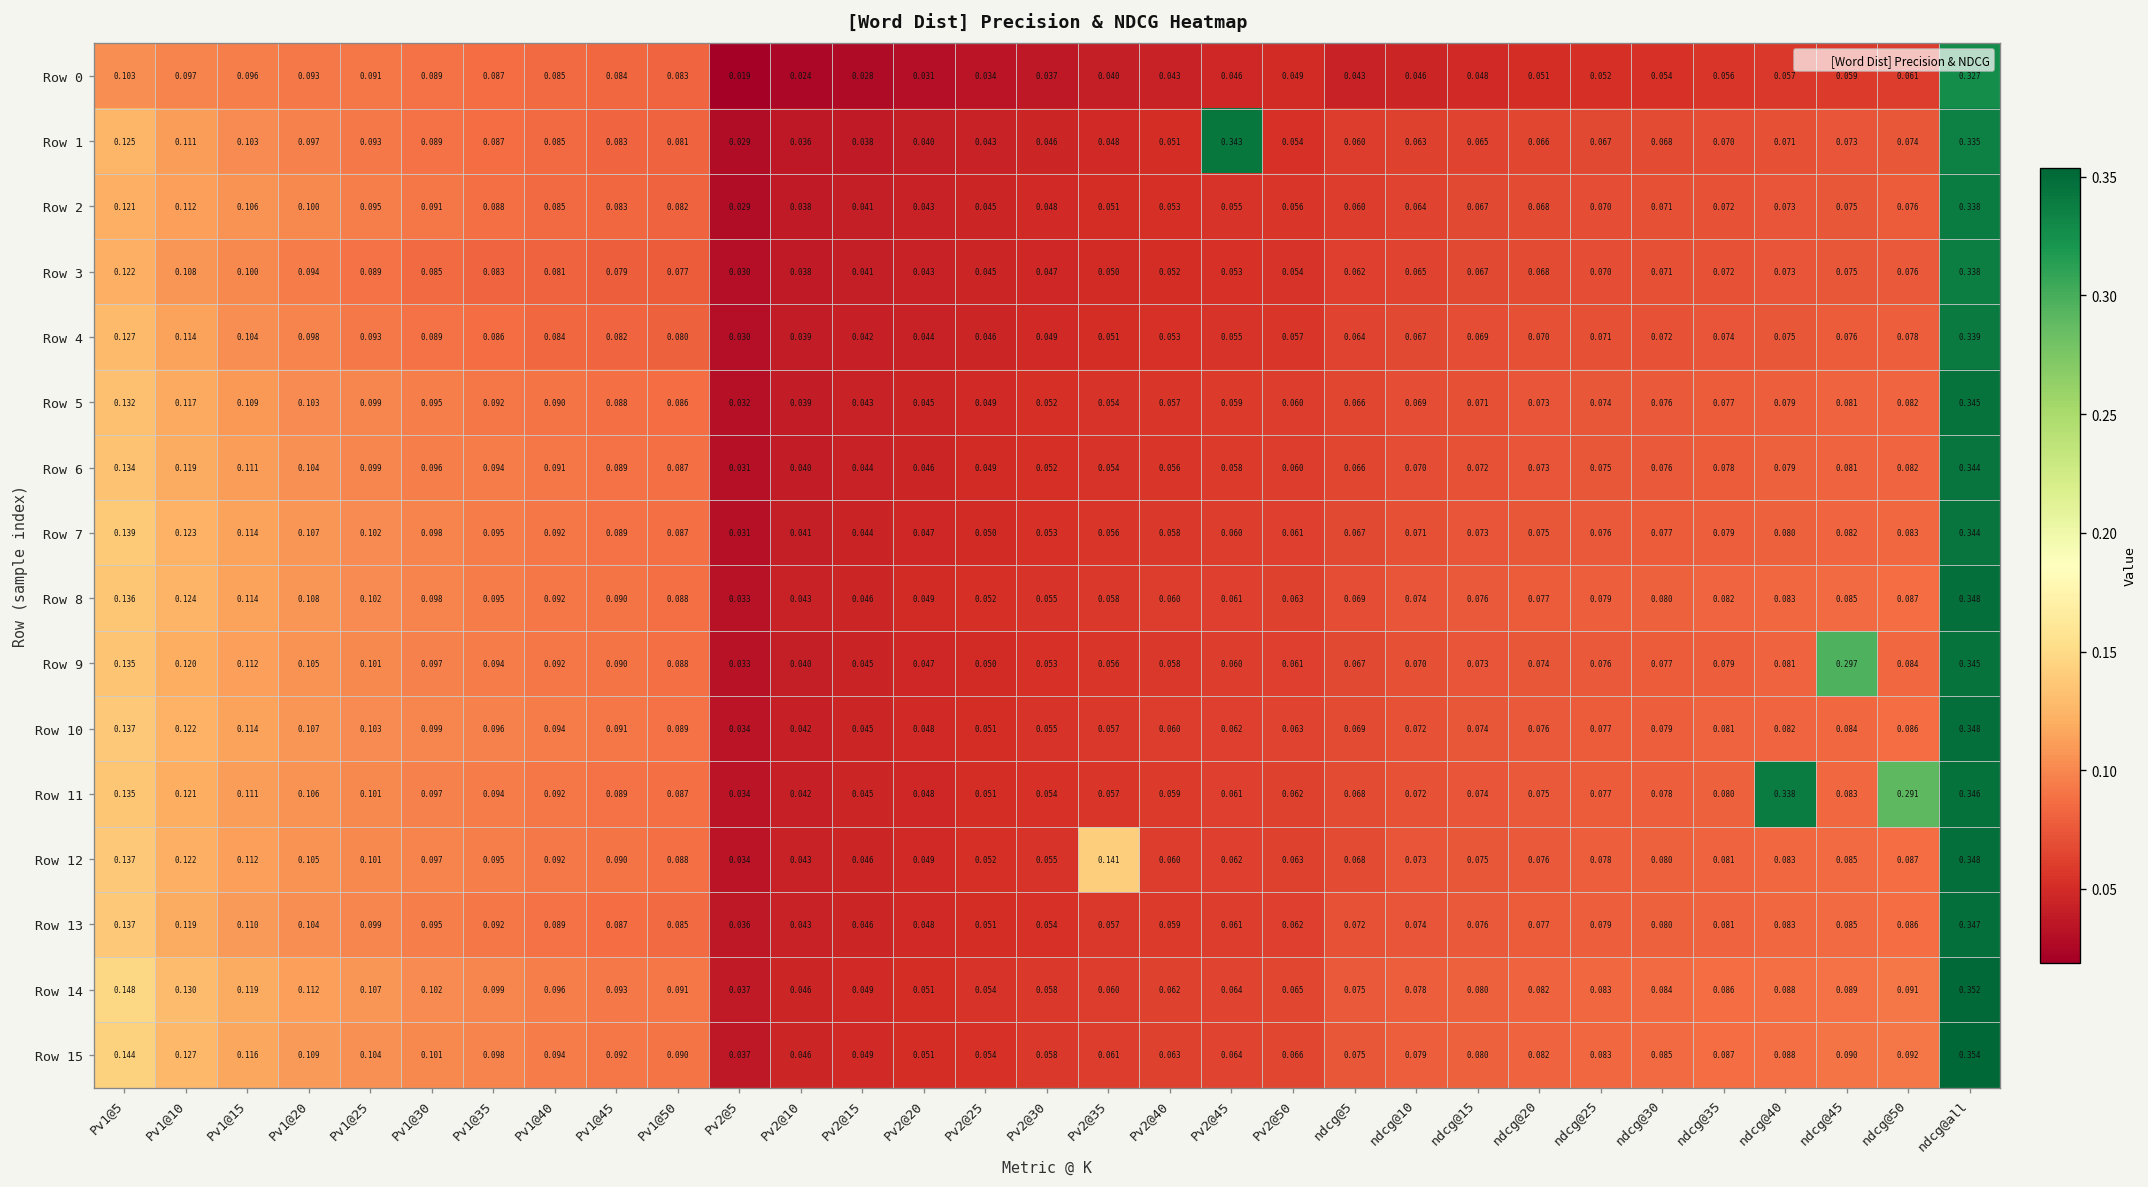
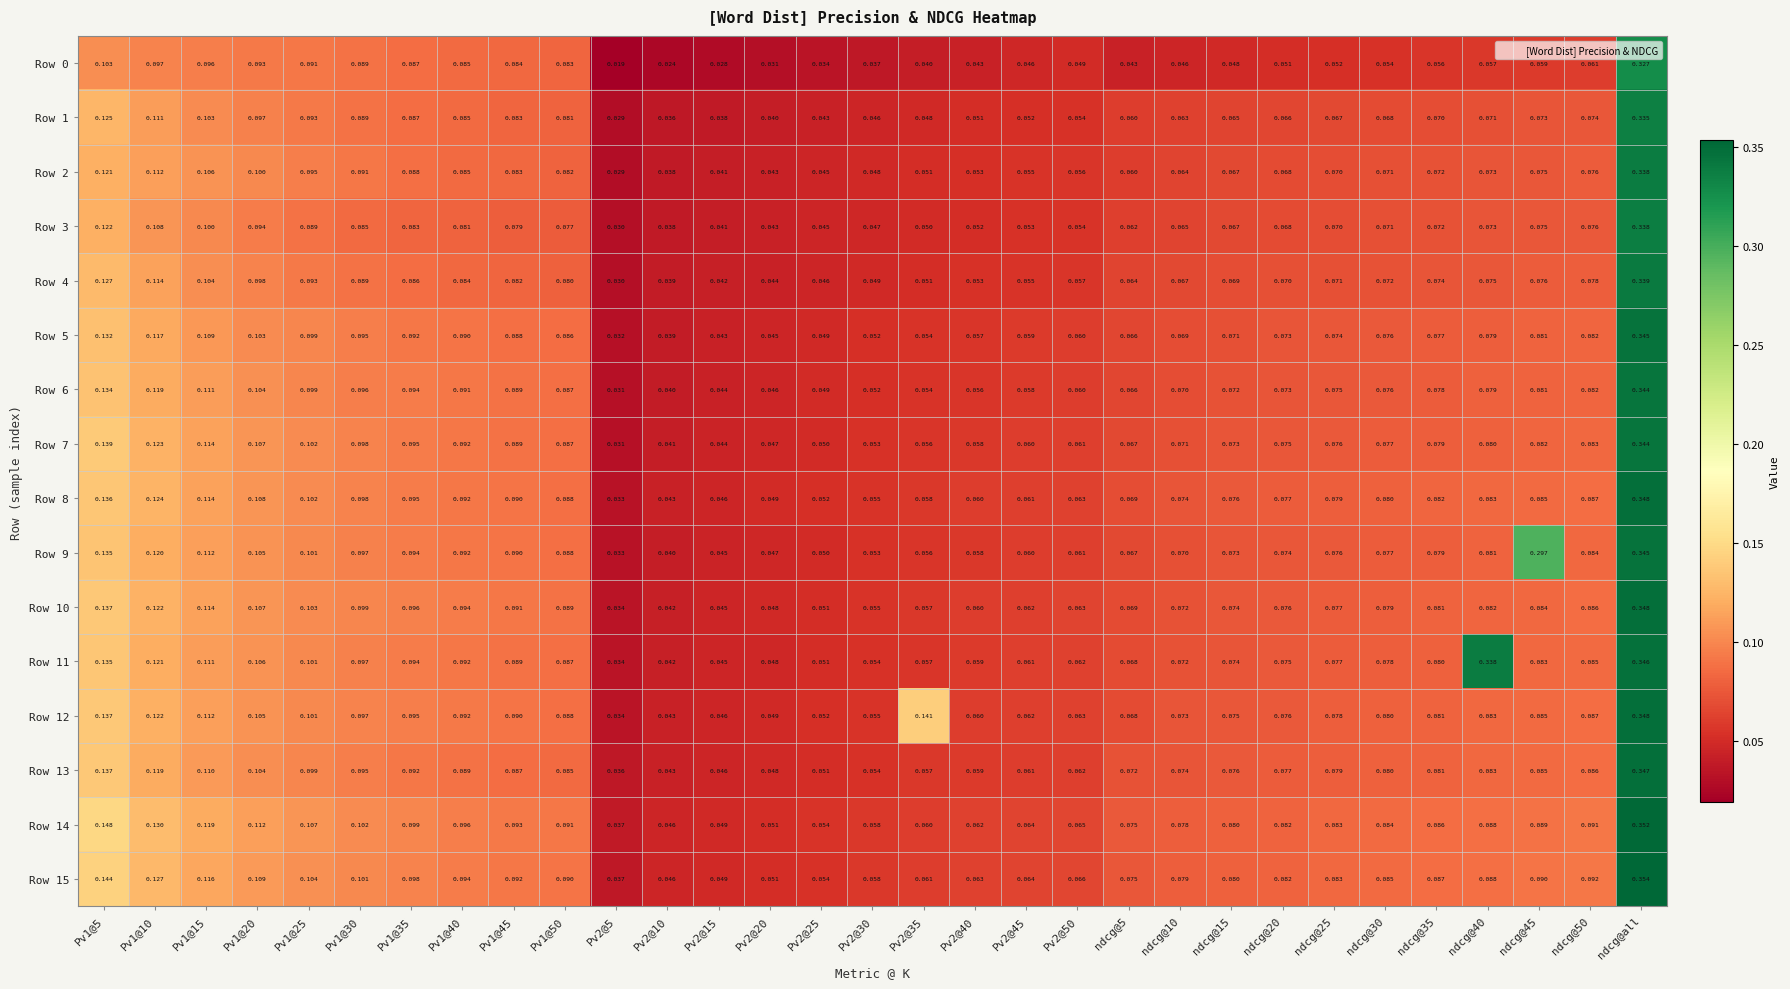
Row 1, Pv2@45: 0.343 -> 0.052
Row 11, ndcg@50: 0.291 -> 0.085
